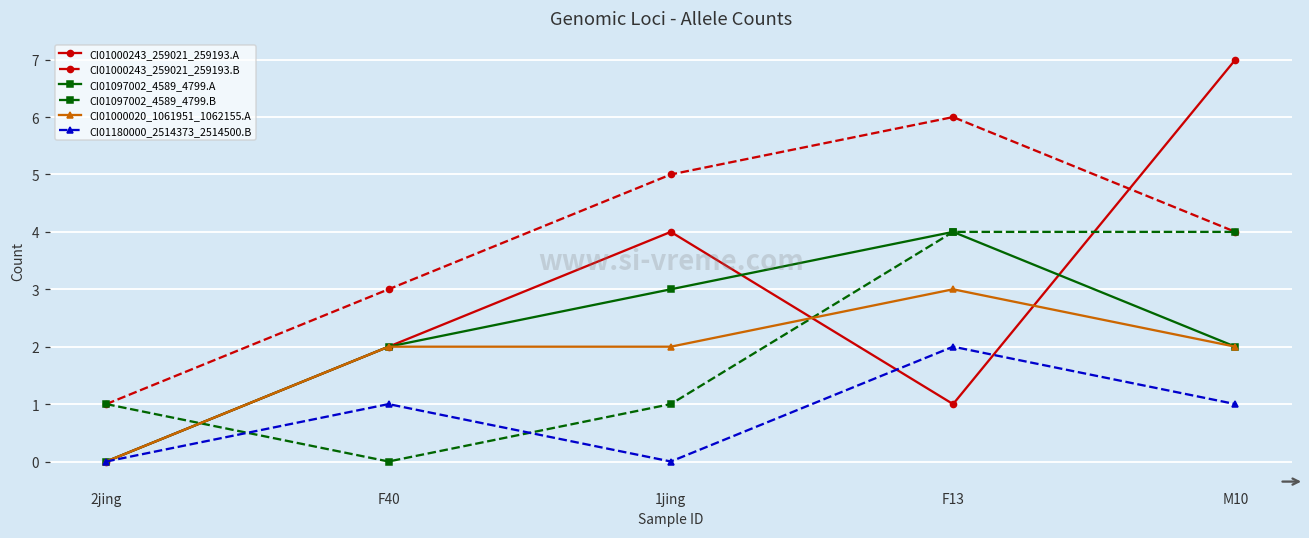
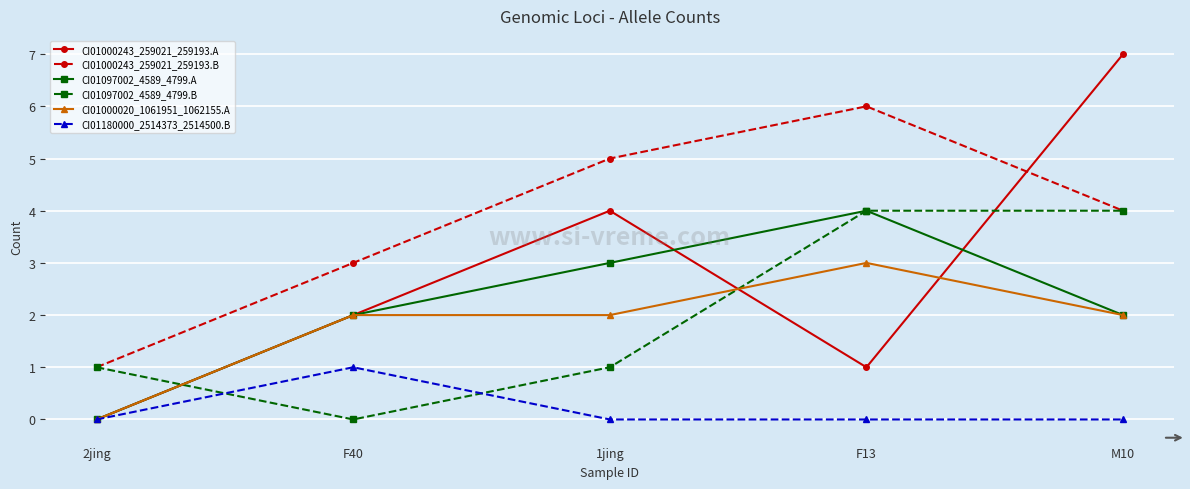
CI01180000_2514373_2514500.B, F13: 2 -> 0
CI01180000_2514373_2514500.B, M10: 1 -> 0
